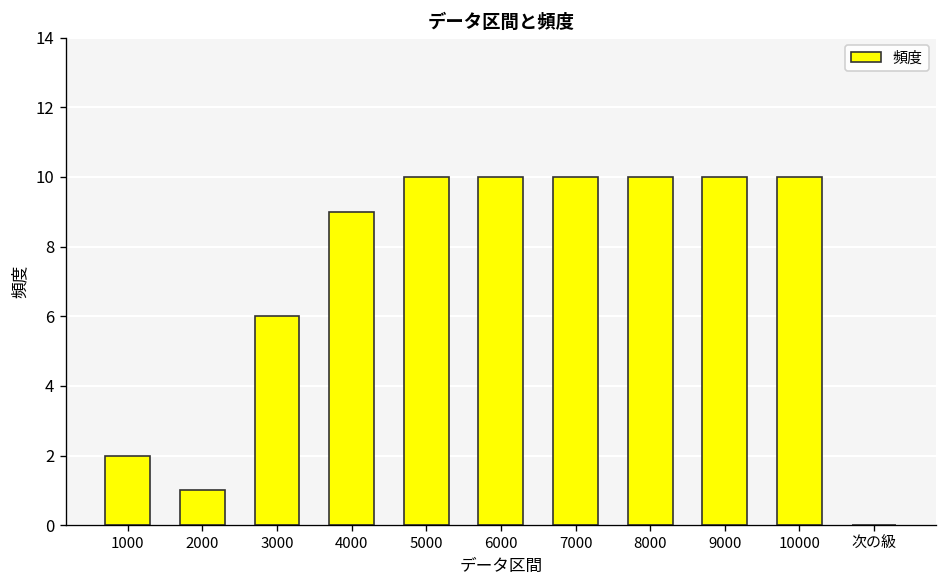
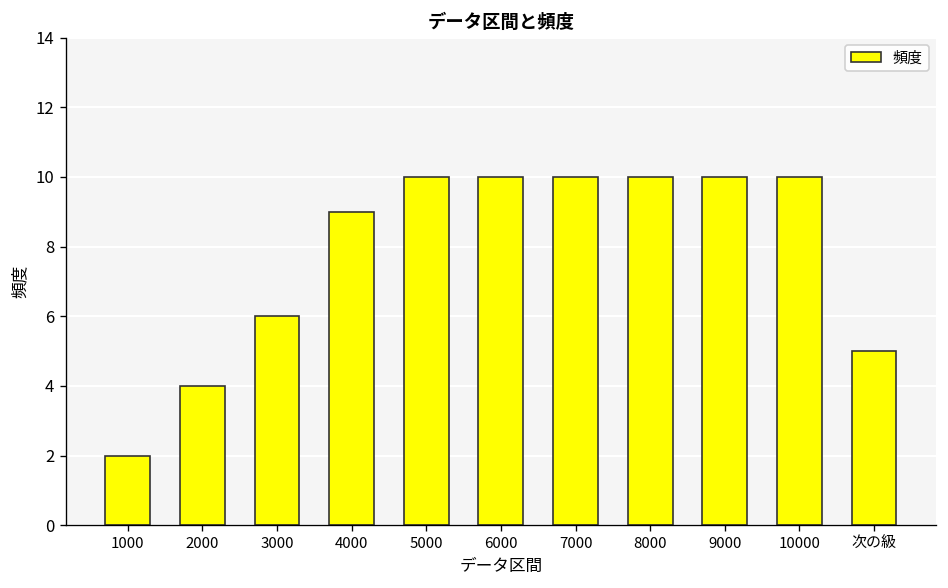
2000: 1 -> 4
次の級: 0 -> 5
